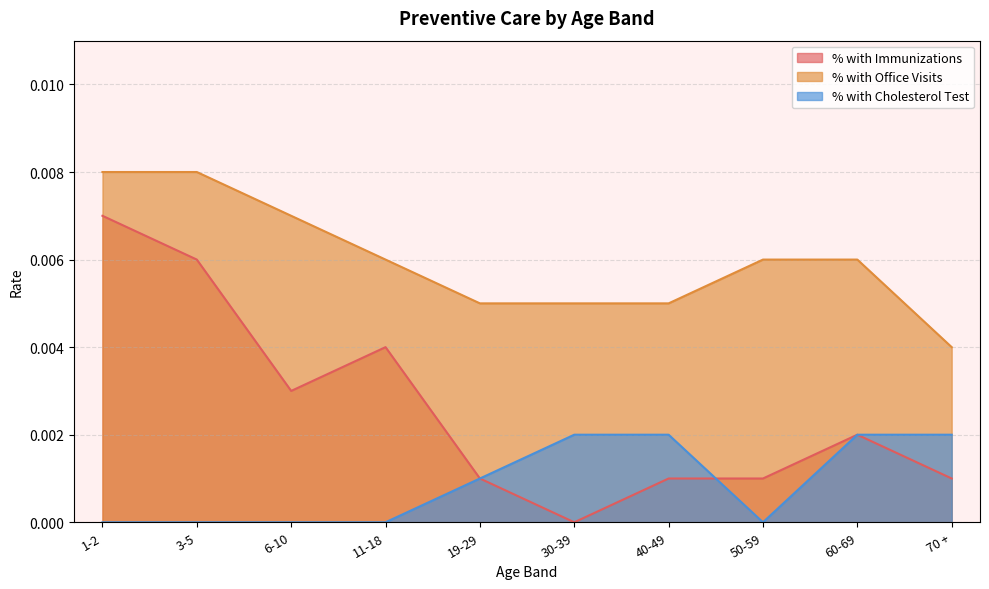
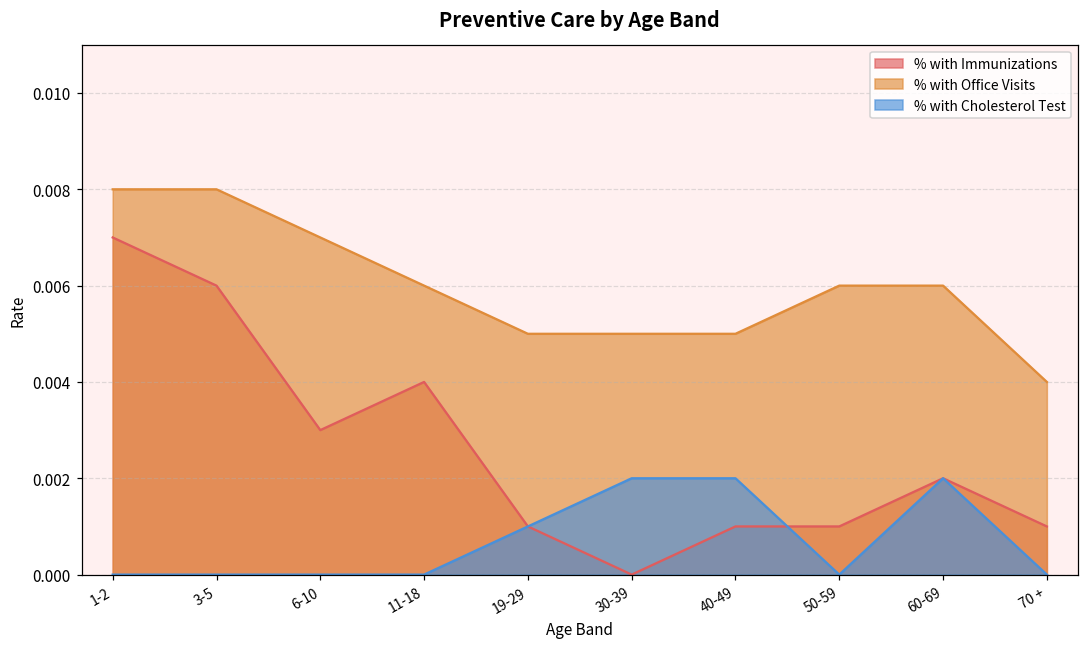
% with Cholesterol Test, 70 +: 0.002 -> 0.000
